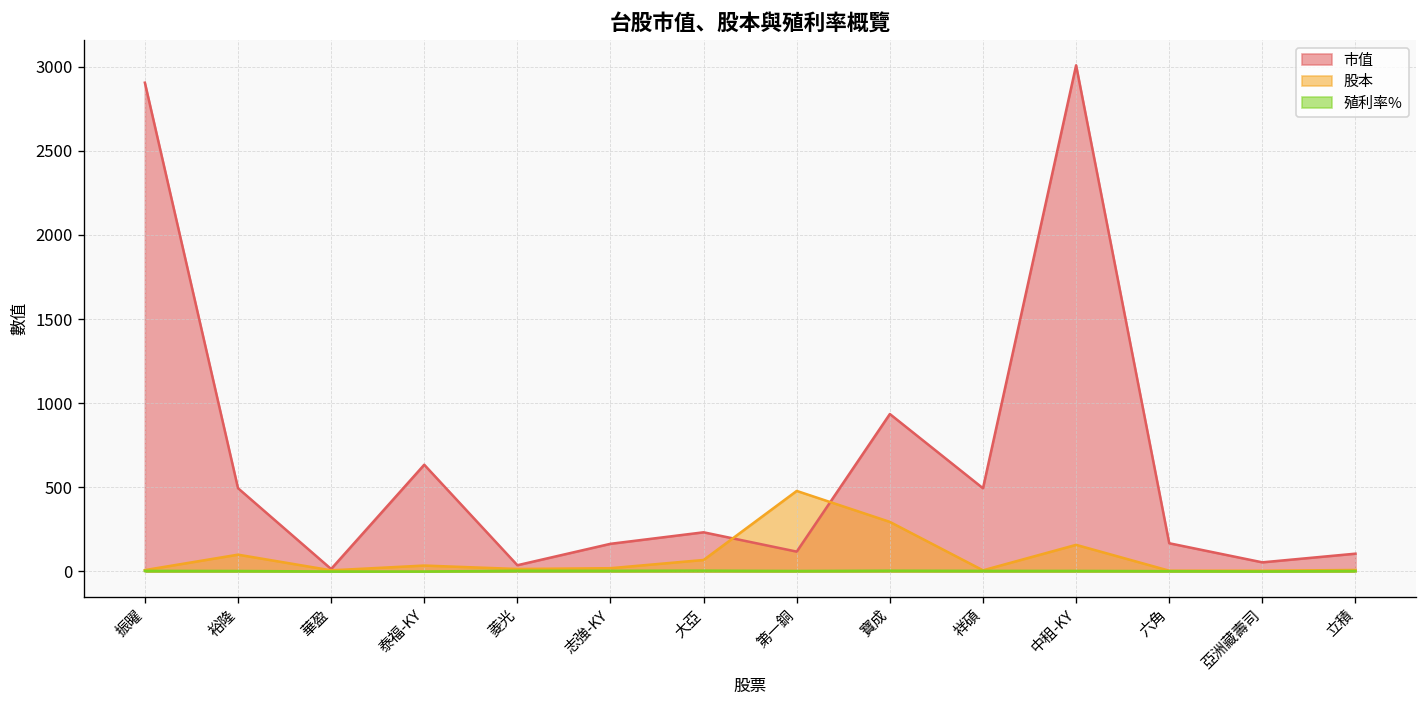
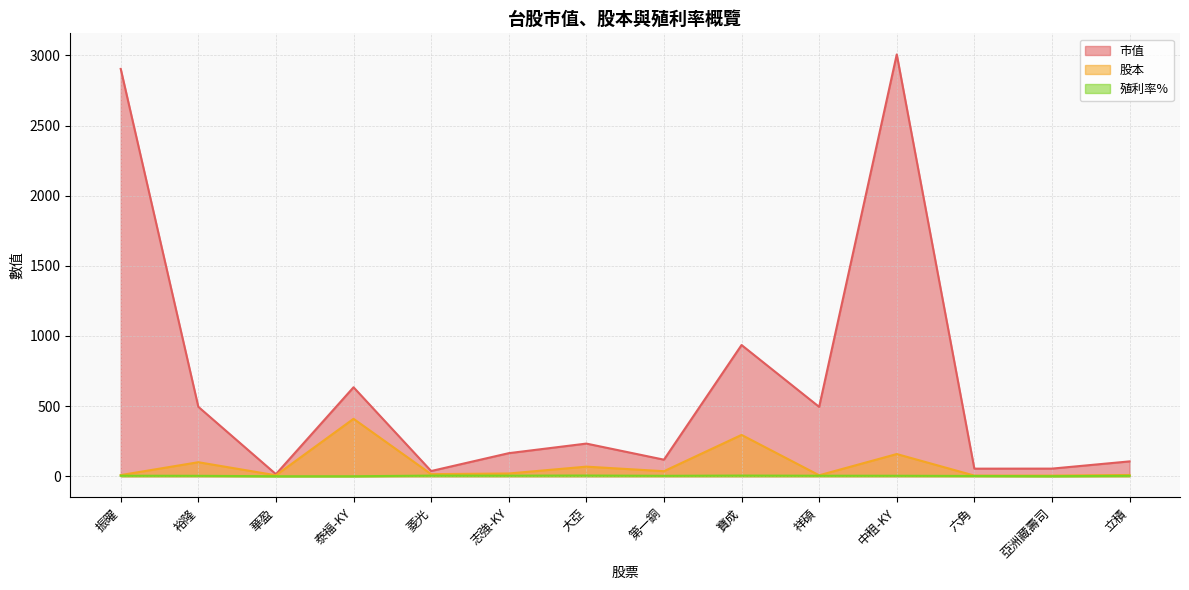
股本, 泰福-KY: 40 -> 410
股本, 第一銅: 480 -> 40
市值, 六角: 170 -> 50
